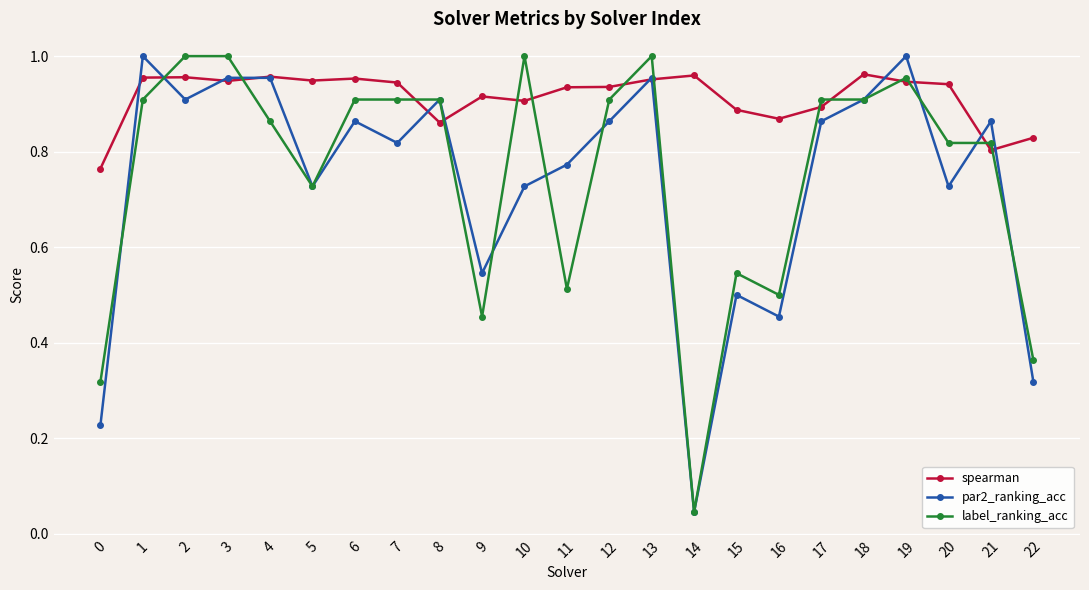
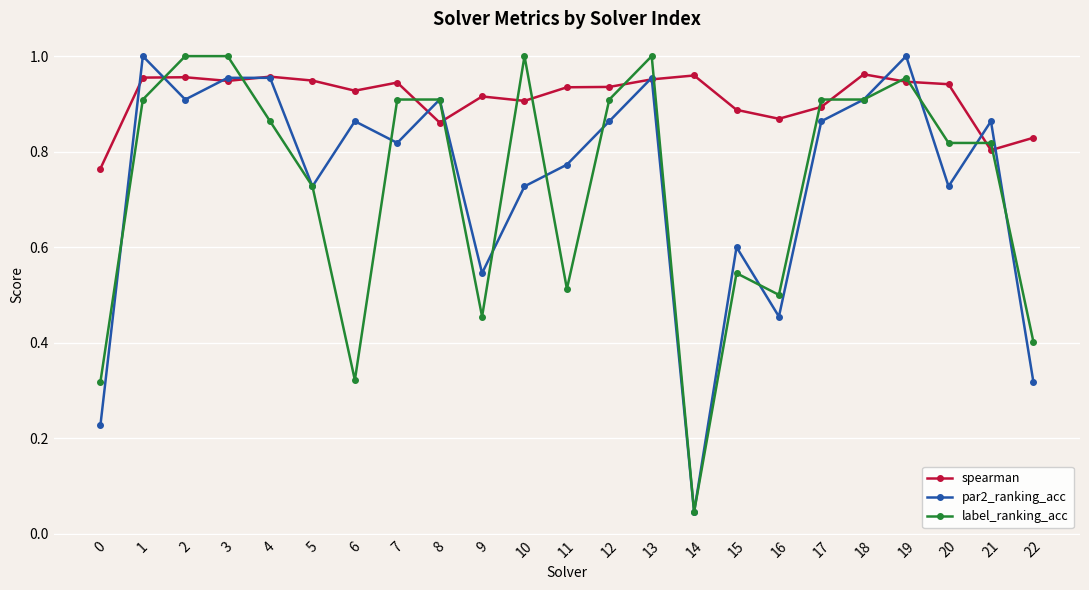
spearman, 6: 0.95 -> 0.93
label_ranking_acc, 6: 0.91 -> 0.32
par2_ranking_acc, 15: 0.5 -> 0.6
label_ranking_acc, 22: 0.36 -> 0.40
